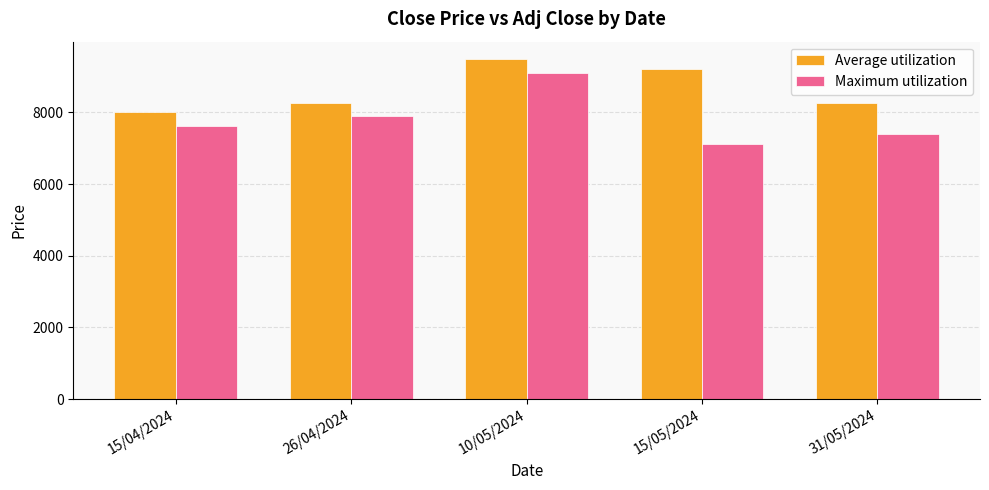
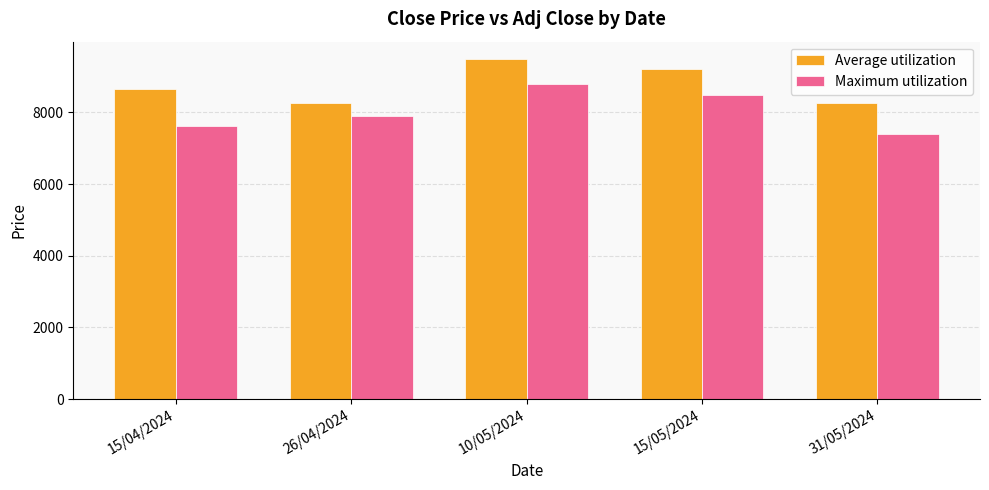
Average utilization, 15/04/2024: 8000 -> 8700
Maximum utilization, 10/05/2024: 9100 -> 8800
Maximum utilization, 15/05/2024: 7100 -> 8500
